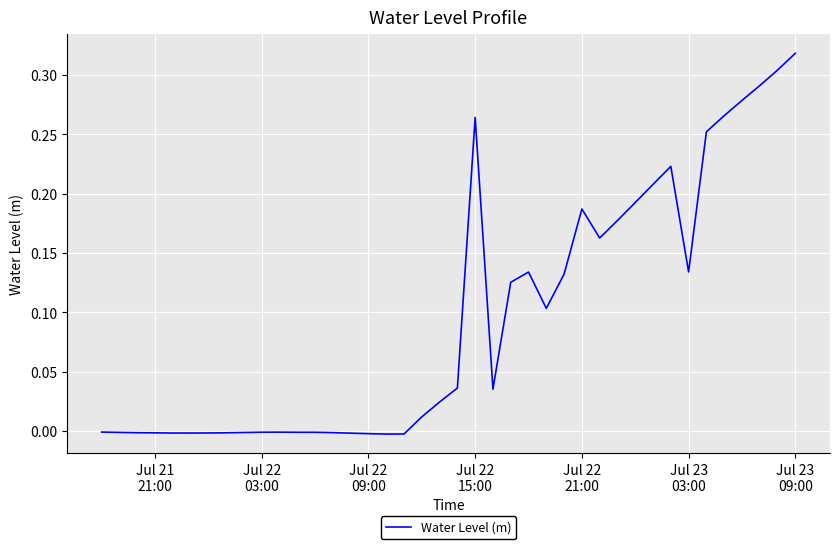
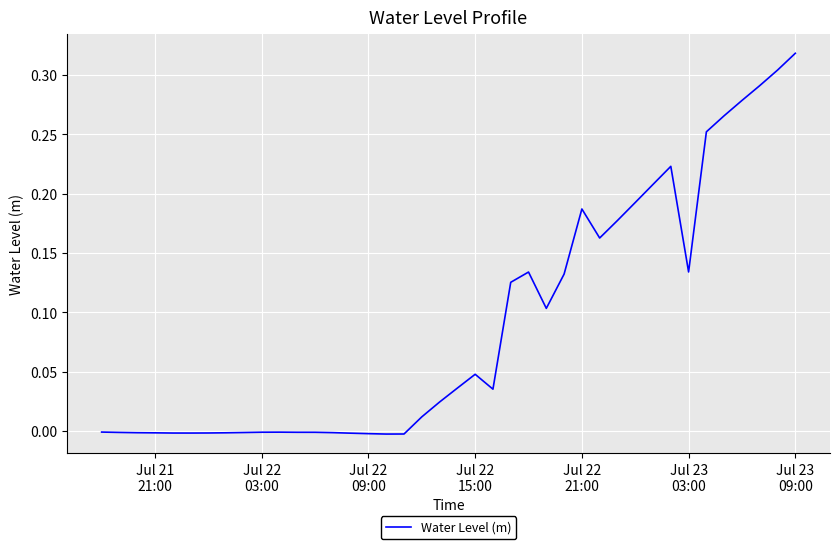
Jul 22 15:00: 0.264 -> 0.048
